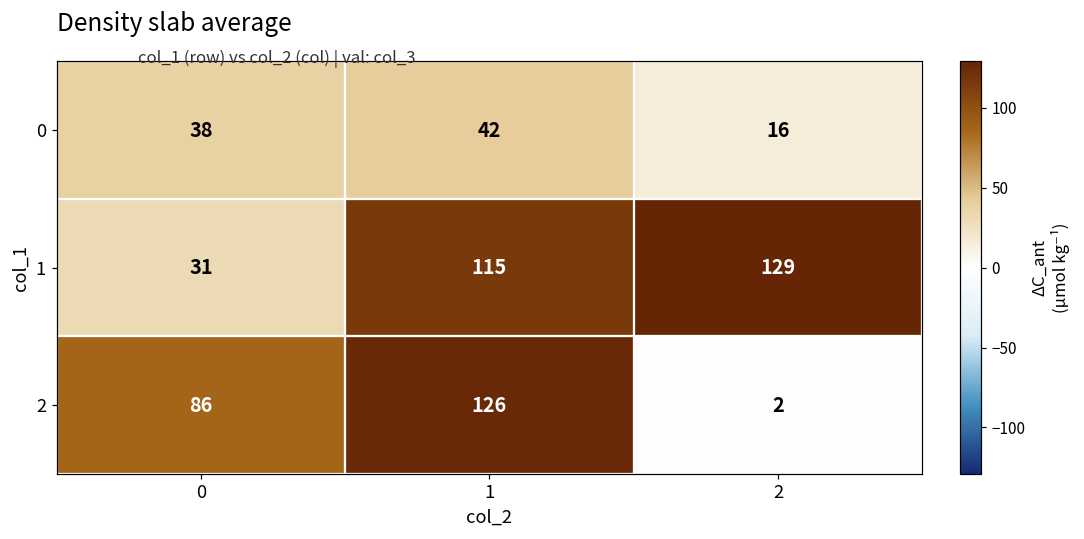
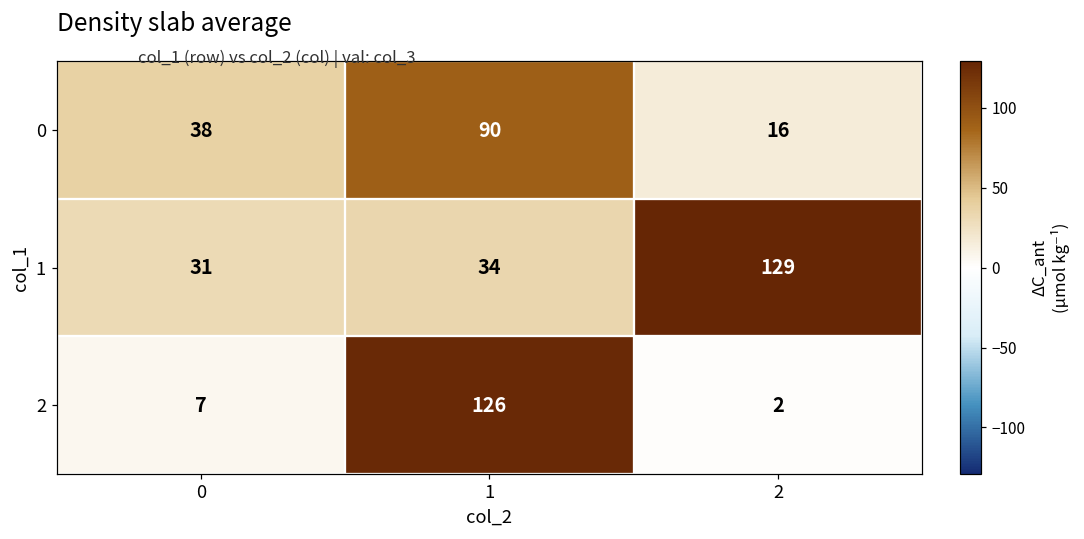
0, 1: 42 -> 90
1, 1: 115 -> 34
2, 0: 86 -> 7
